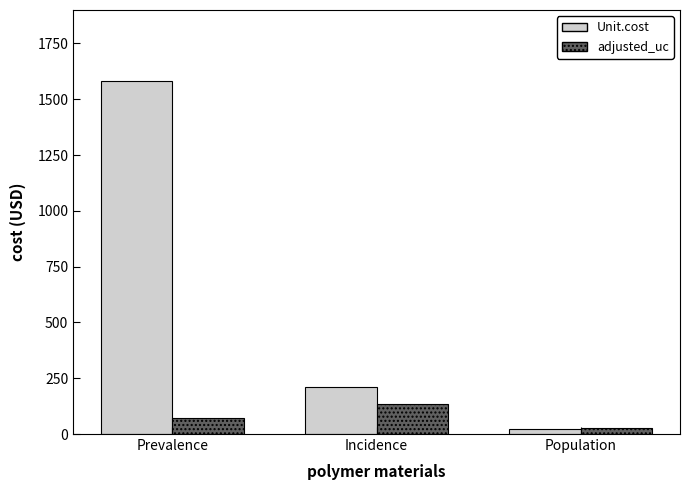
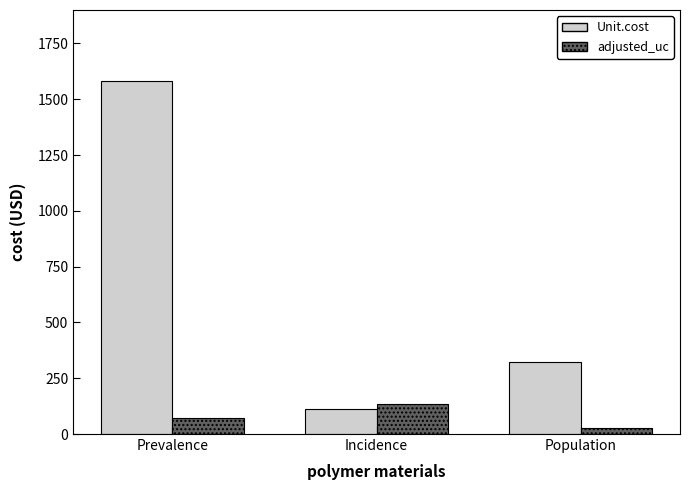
Unit.cost, Incidence: 210 -> 110
Unit.cost, Population: 20 -> 320
